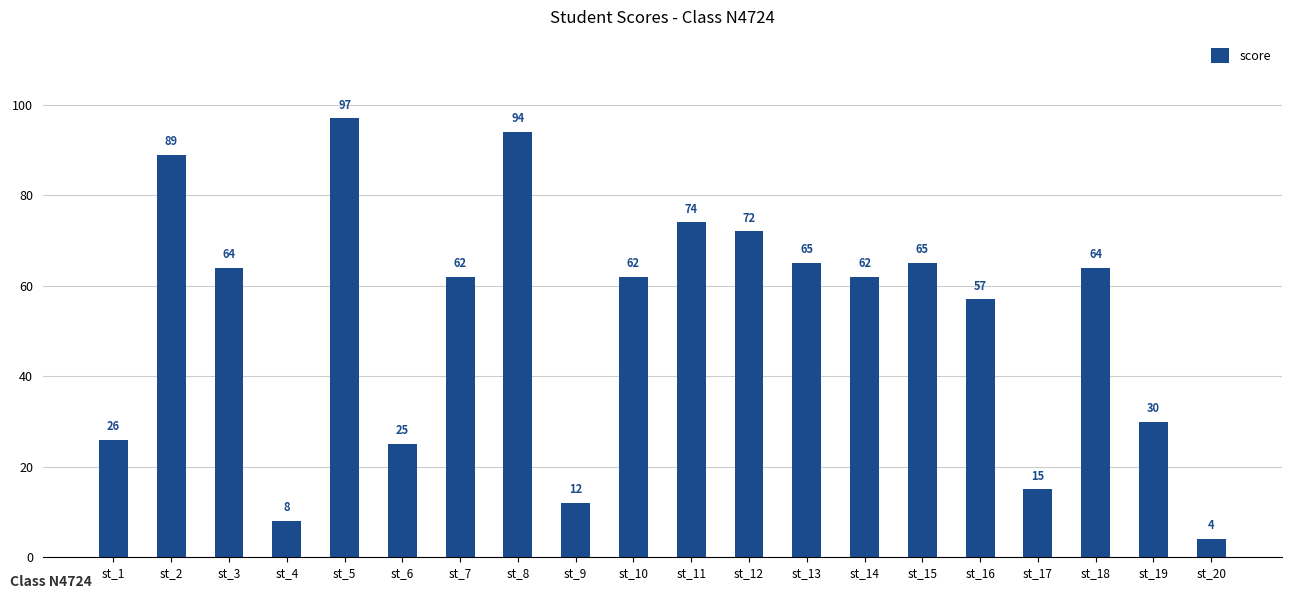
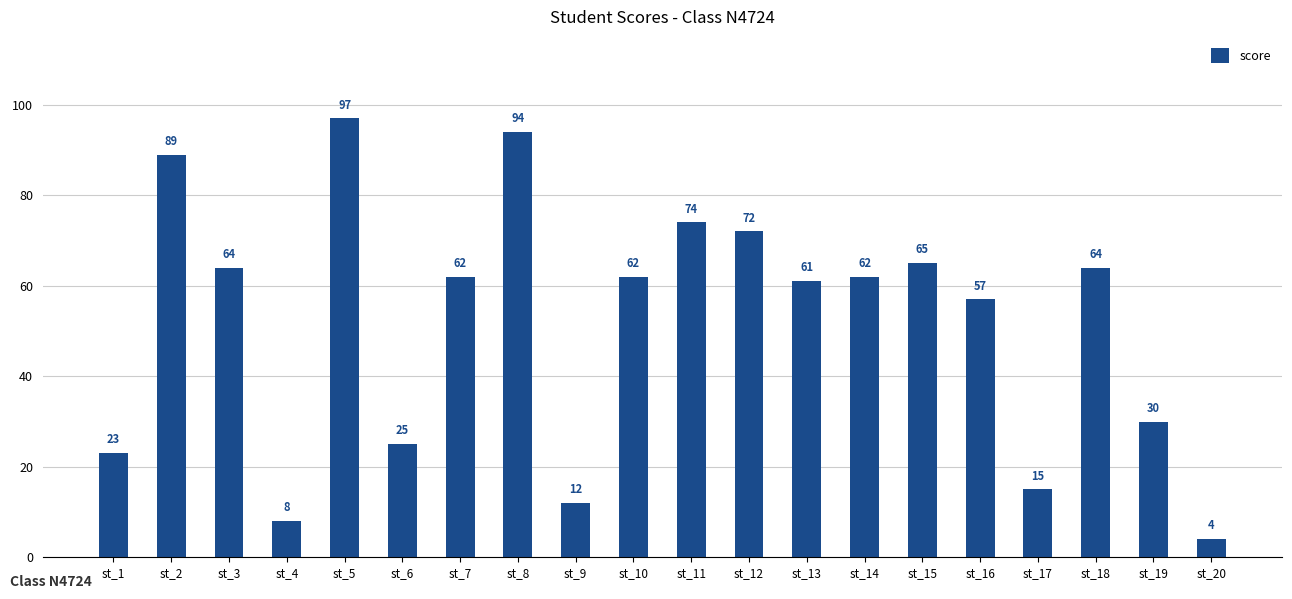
st_1: 26 -> 23
st_13: 65 -> 61
